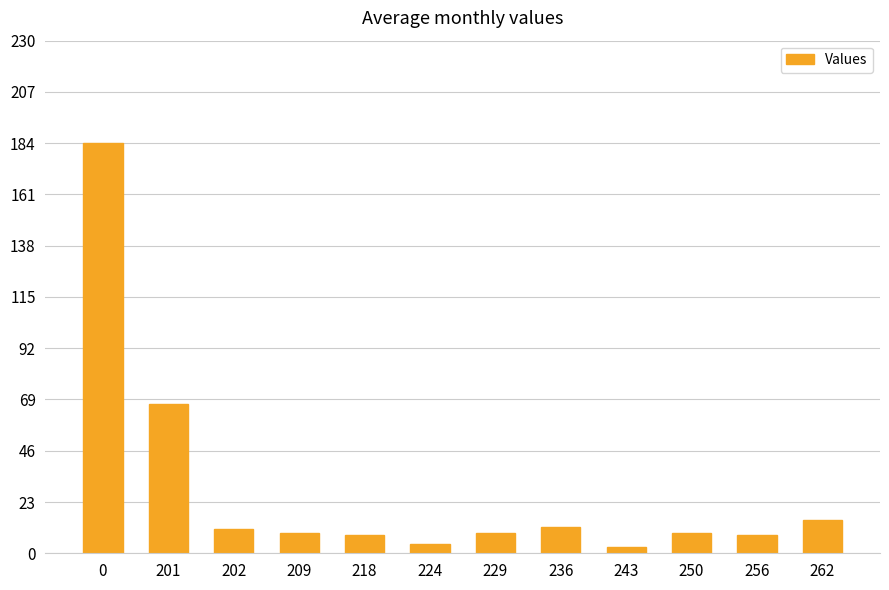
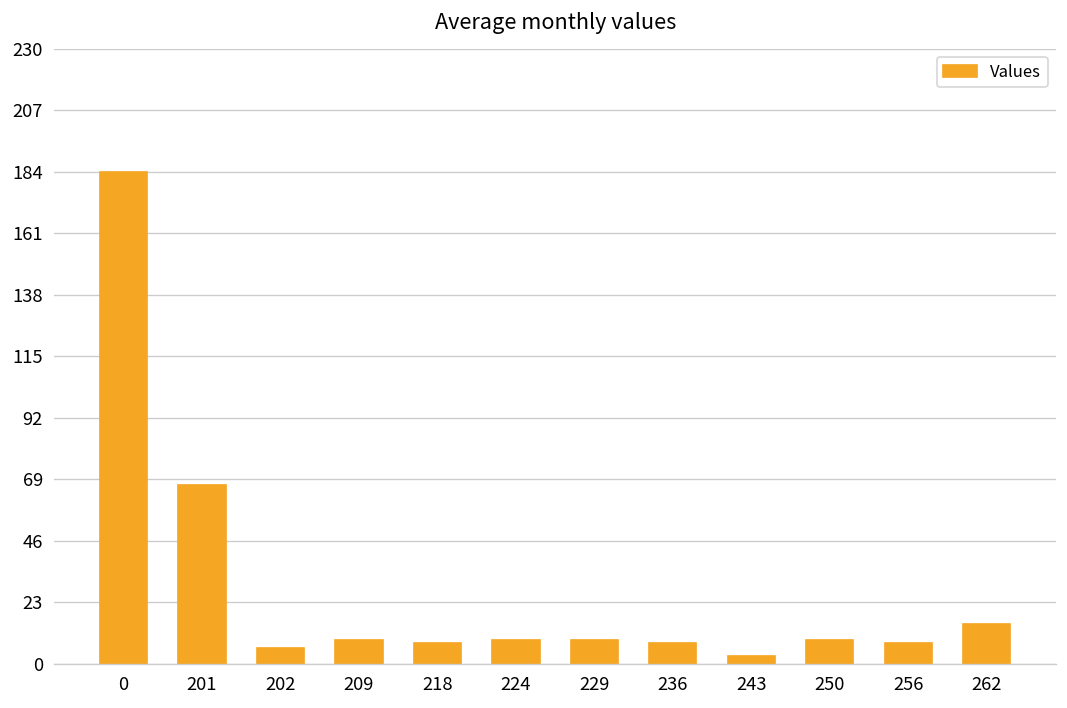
202: 11 -> 6
224: 4 -> 9
236: 12 -> 8
